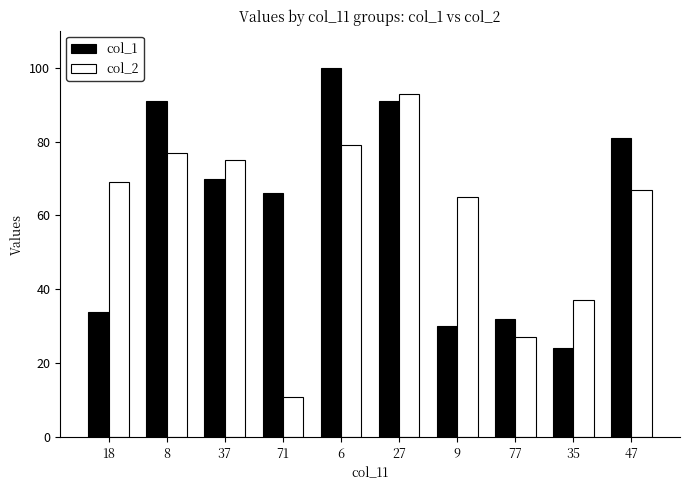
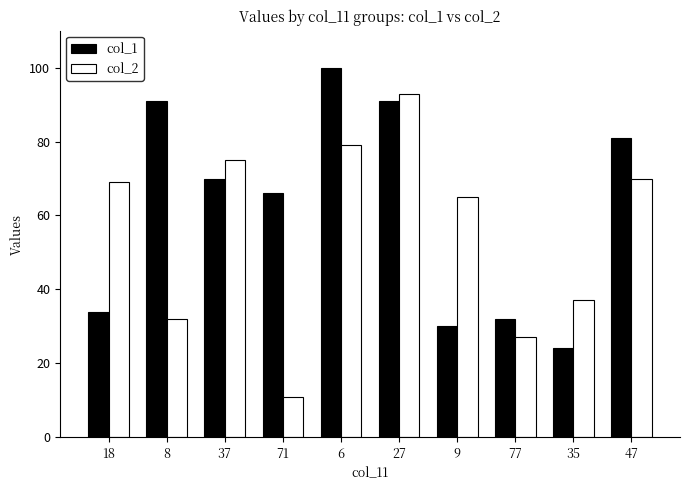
col_2, 8: 77 -> 32
col_2, 47: 67 -> 70
